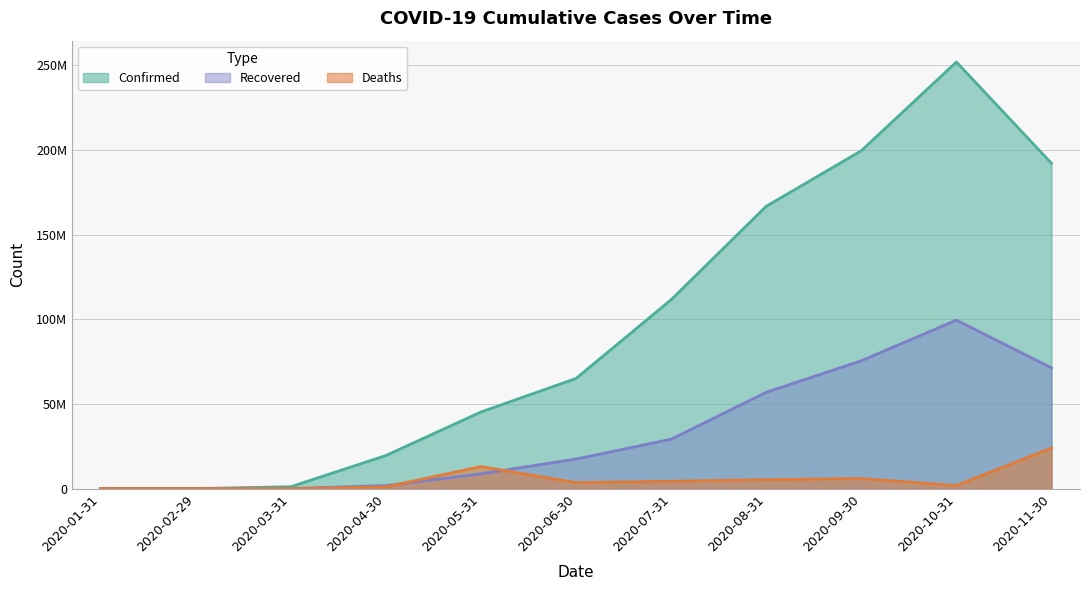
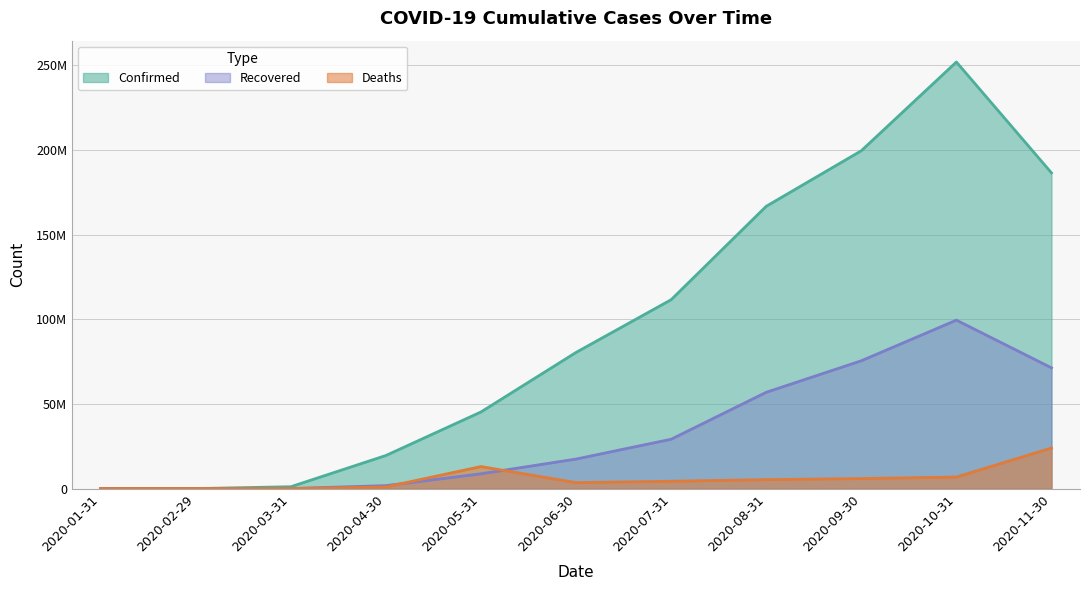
Confirmed, 2020-06-30: 65000000 -> 80000000
Deaths, 2020-10-31: 2000000 -> 7000000
Confirmed, 2020-11-30: 192000000 -> 187000000
